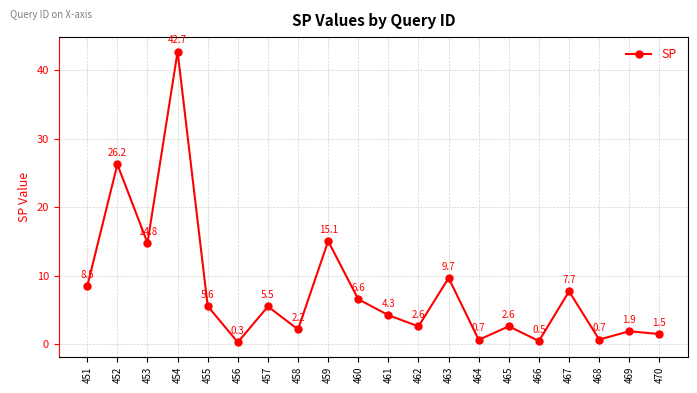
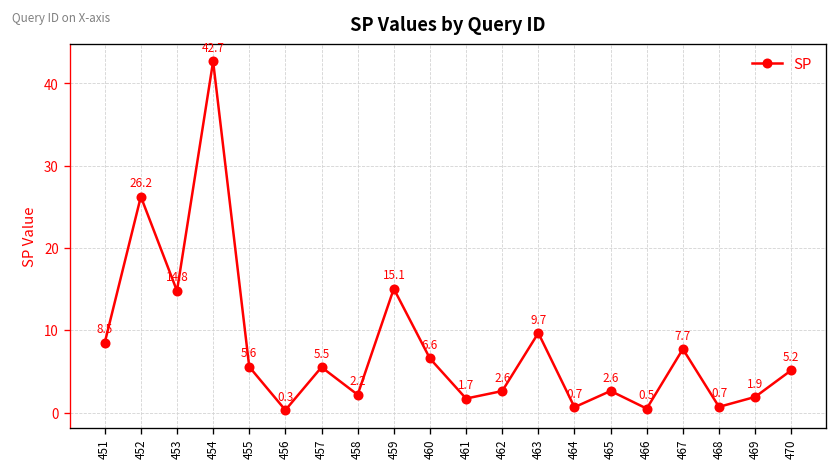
461: 4.3 -> 1.7
470: 1.5 -> 5.2
